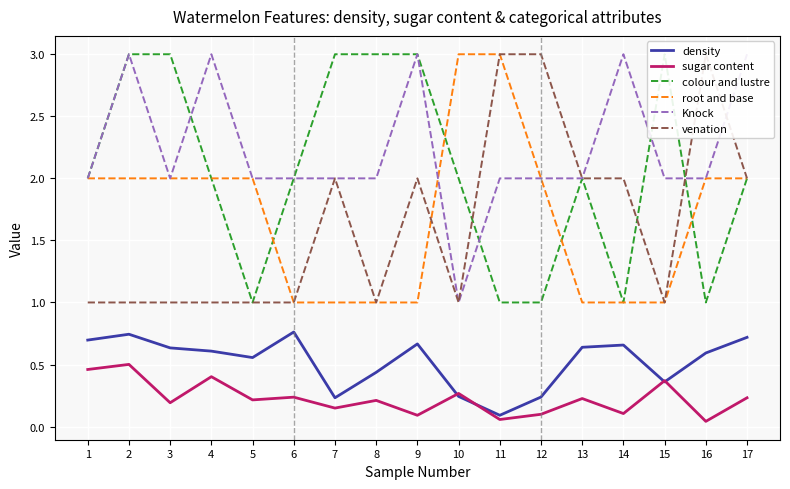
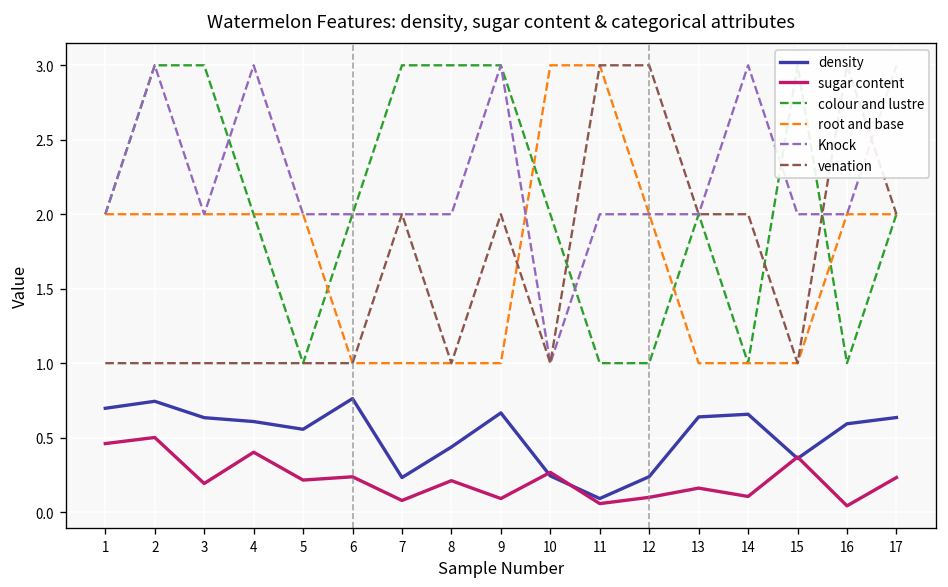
sugar content, 7: 0.15 -> 0.08
sugar content, 13: 0.23 -> 0.16
density, 17: 0.72 -> 0.64
